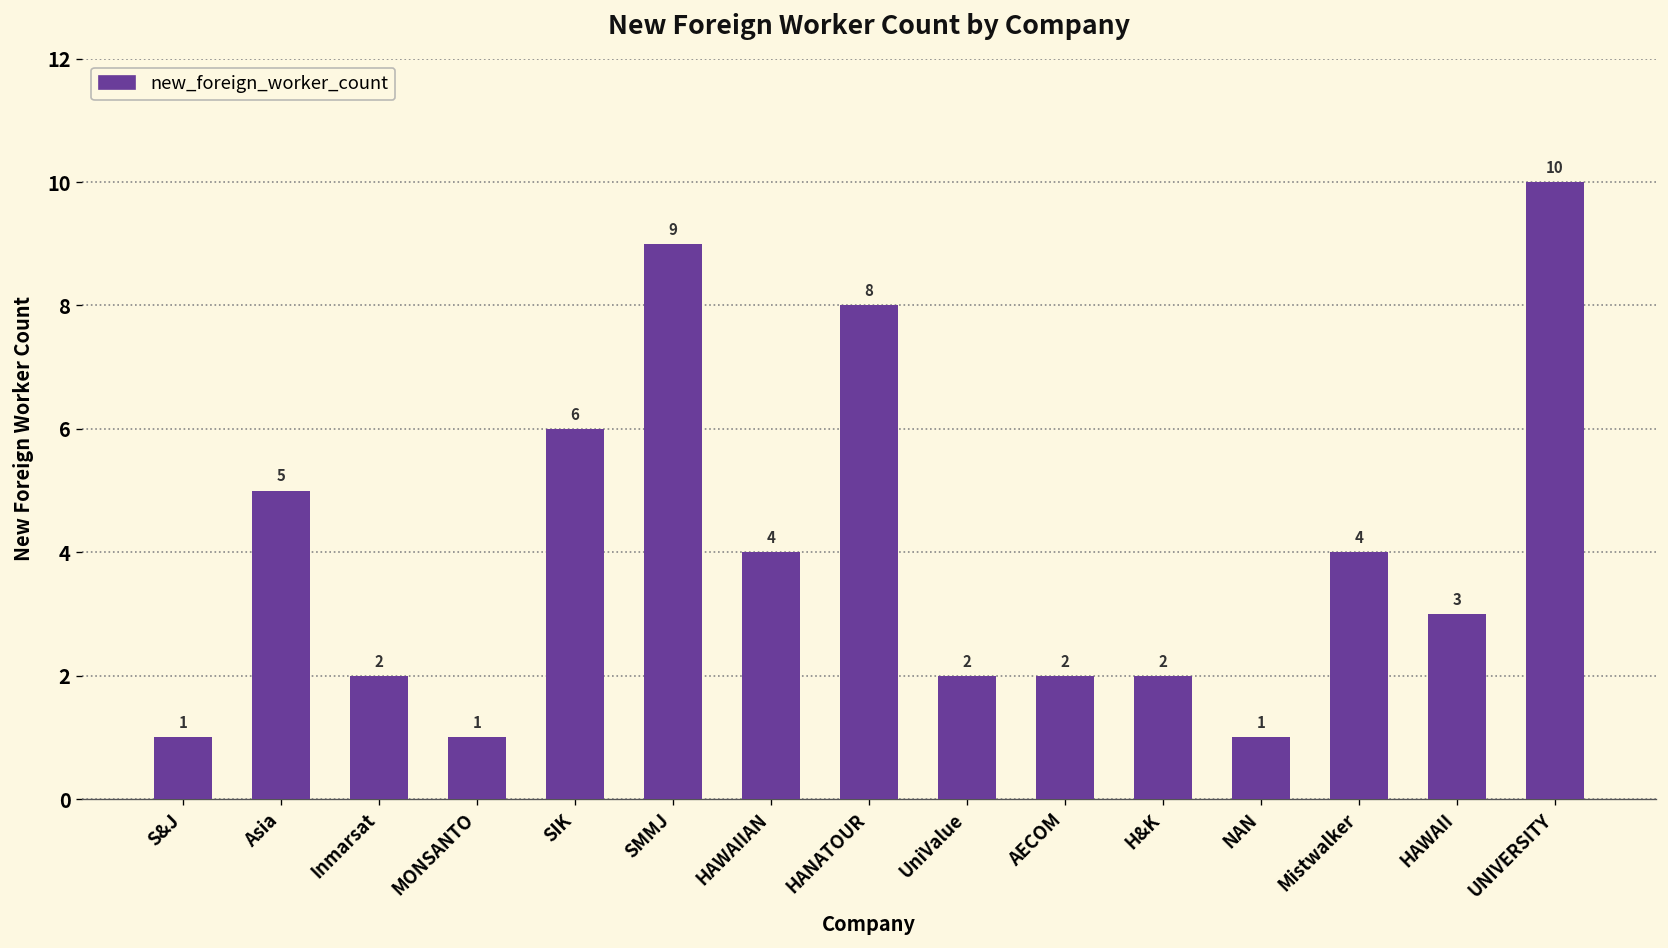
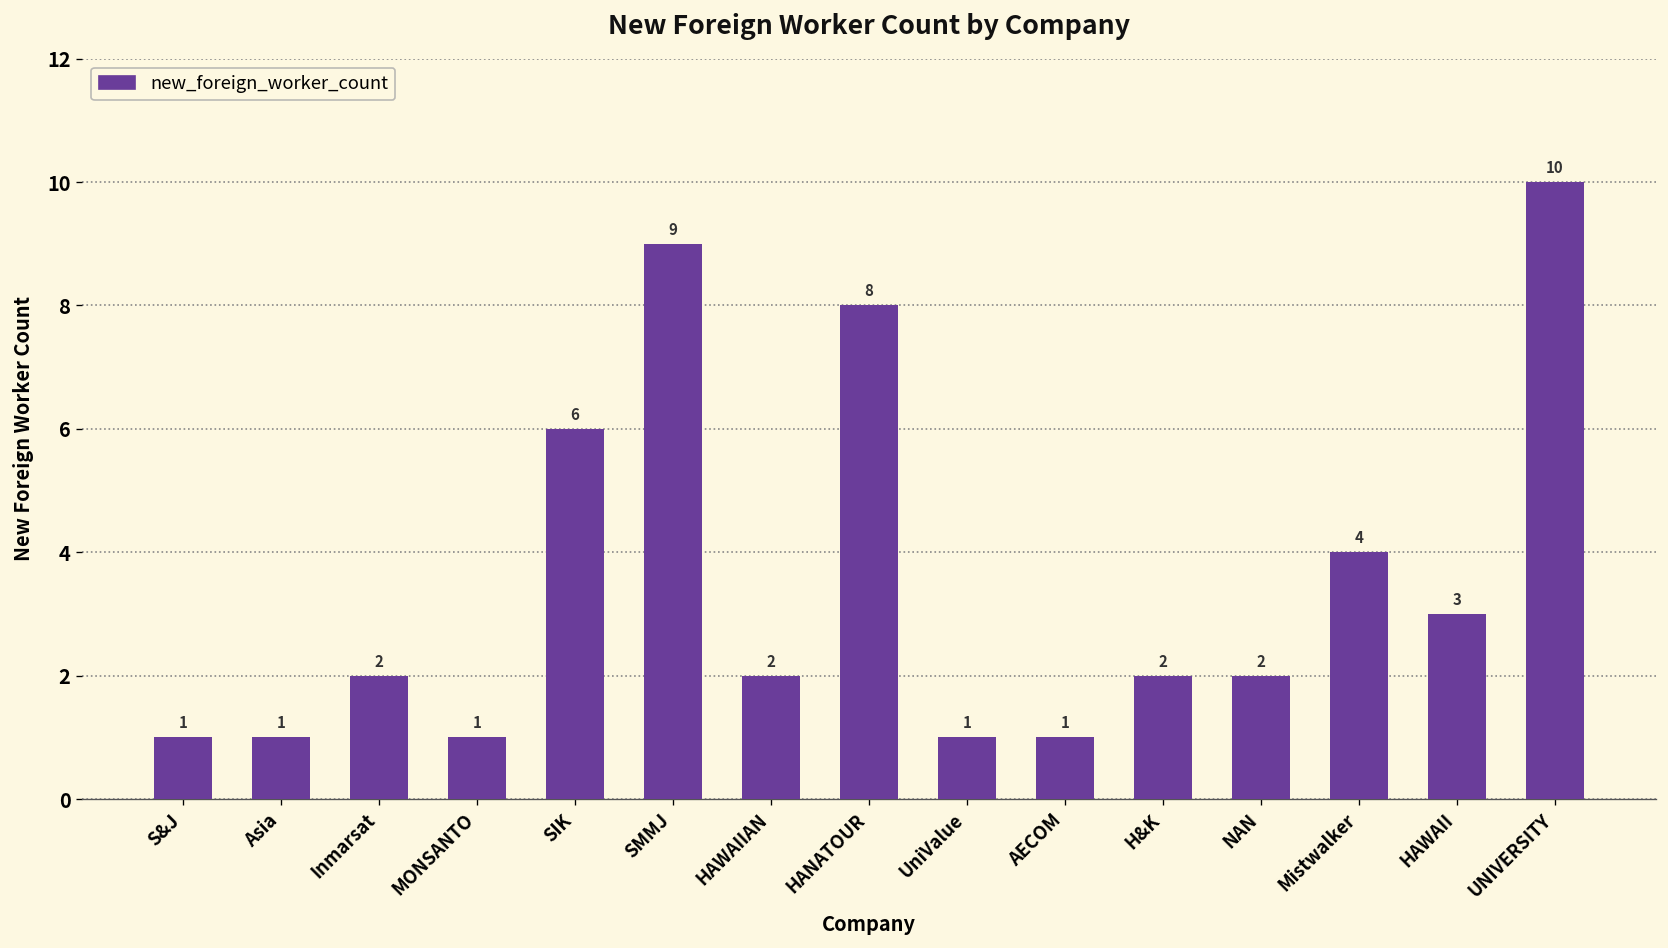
Asia: 5 -> 1
HAWAIIAN: 4 -> 2
UniValue: 2 -> 1
AECOM: 2 -> 1
NAN: 1 -> 2
